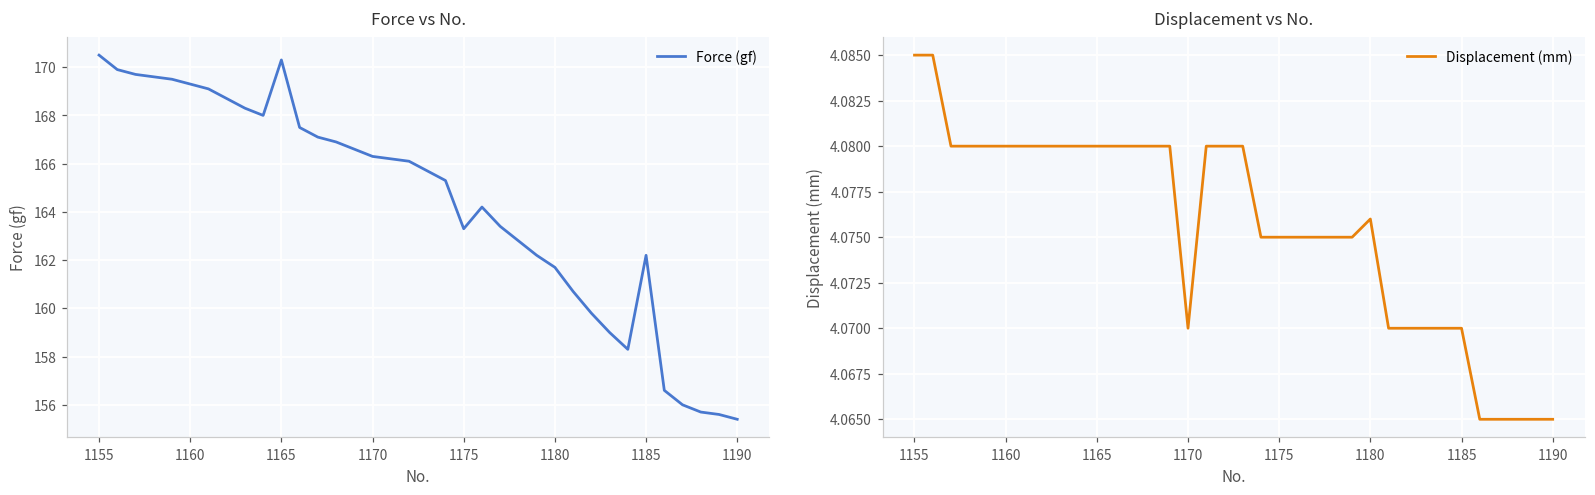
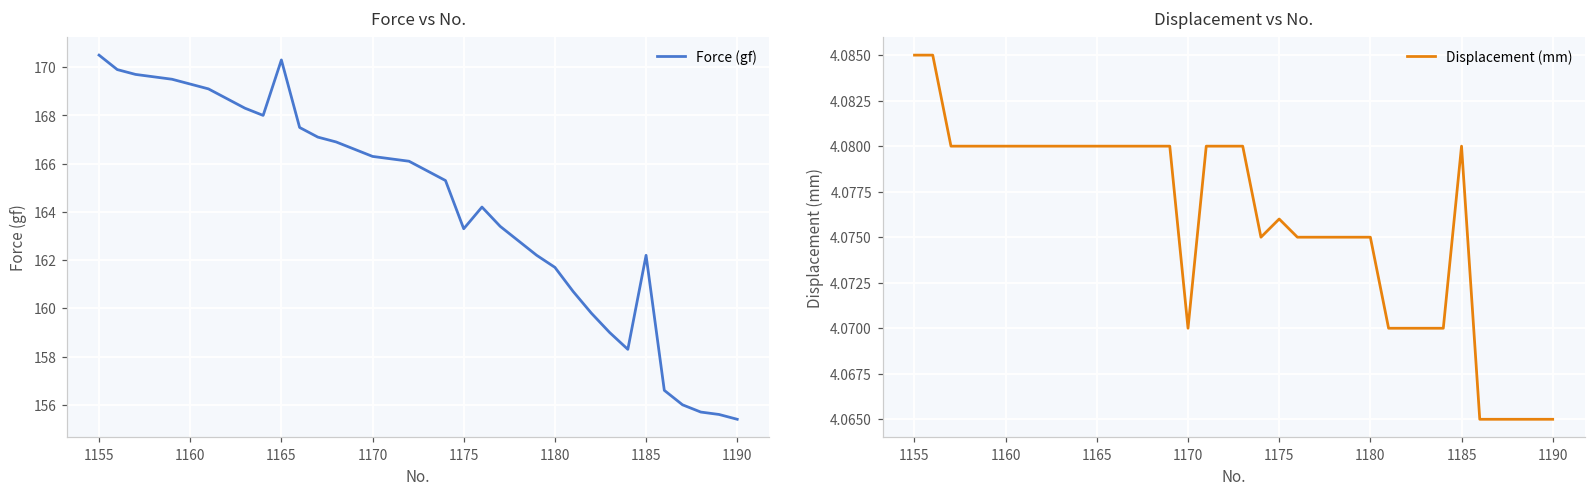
Displacement vs No., 1175: 4.075 -> 4.076
Displacement vs No., 1180: 4.076 -> 4.075
Displacement vs No., 1185: 4.07 -> 4.08
